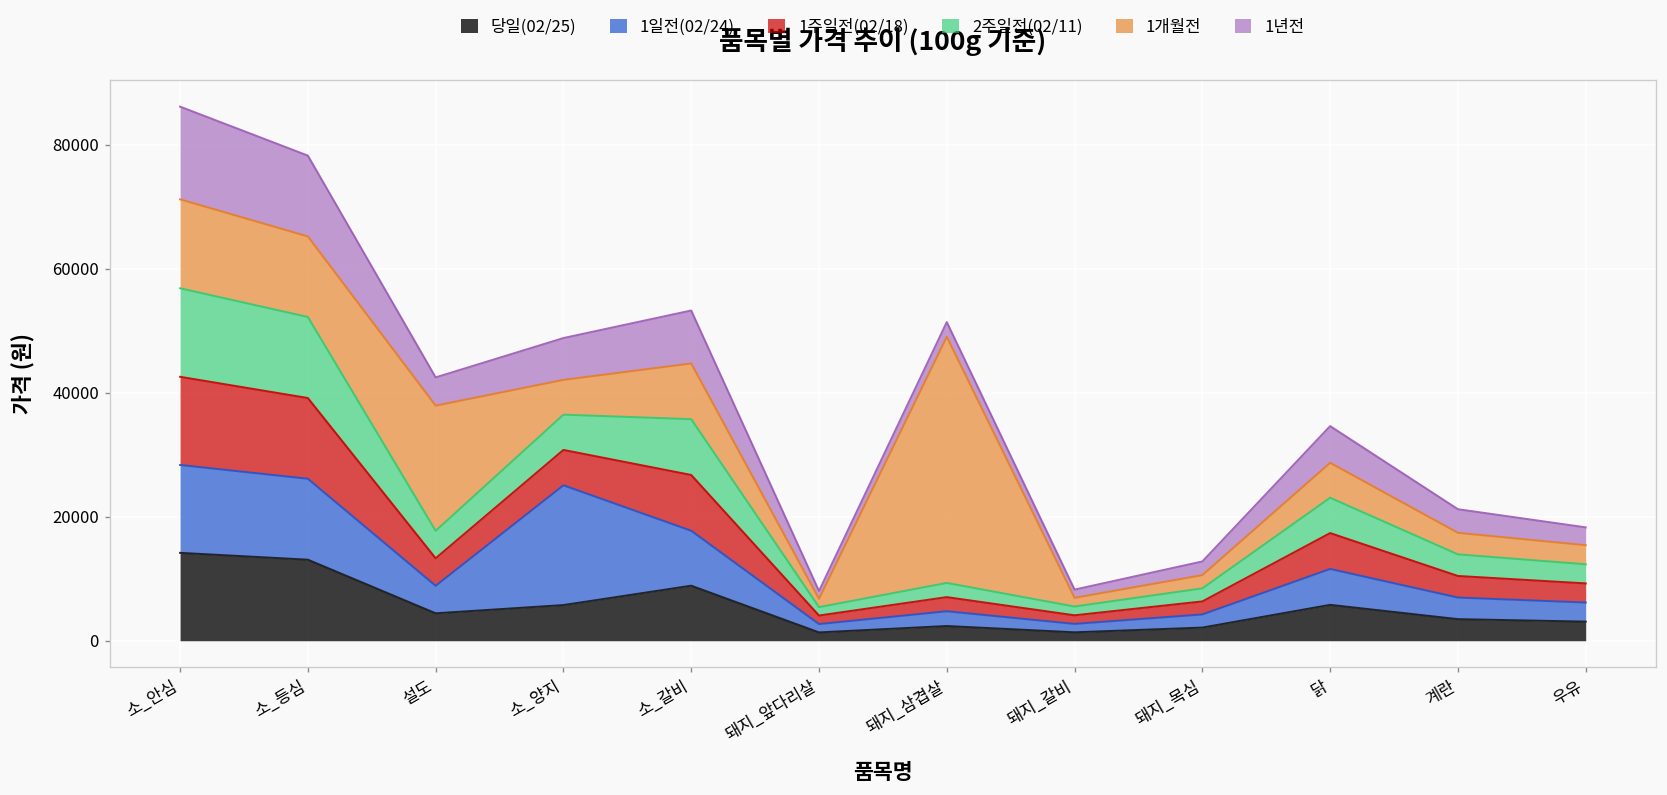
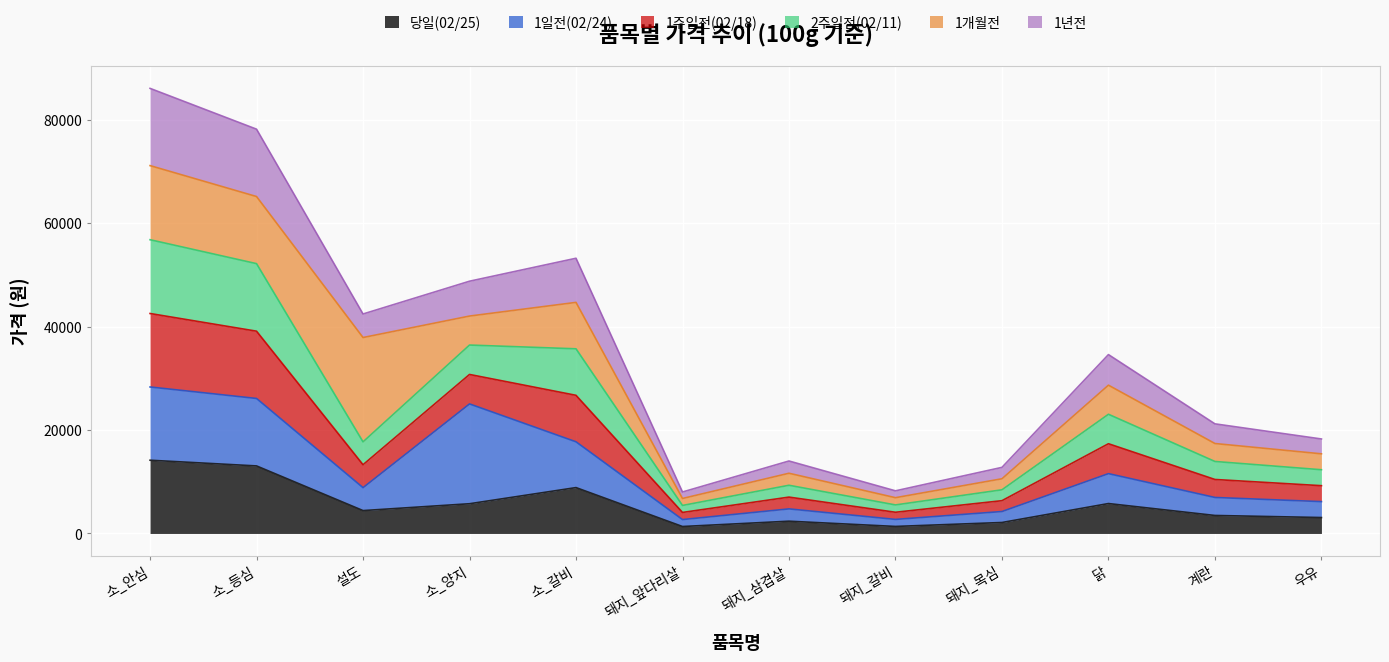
1개월전, 돼지_삼겹살: 40000 -> 2000
